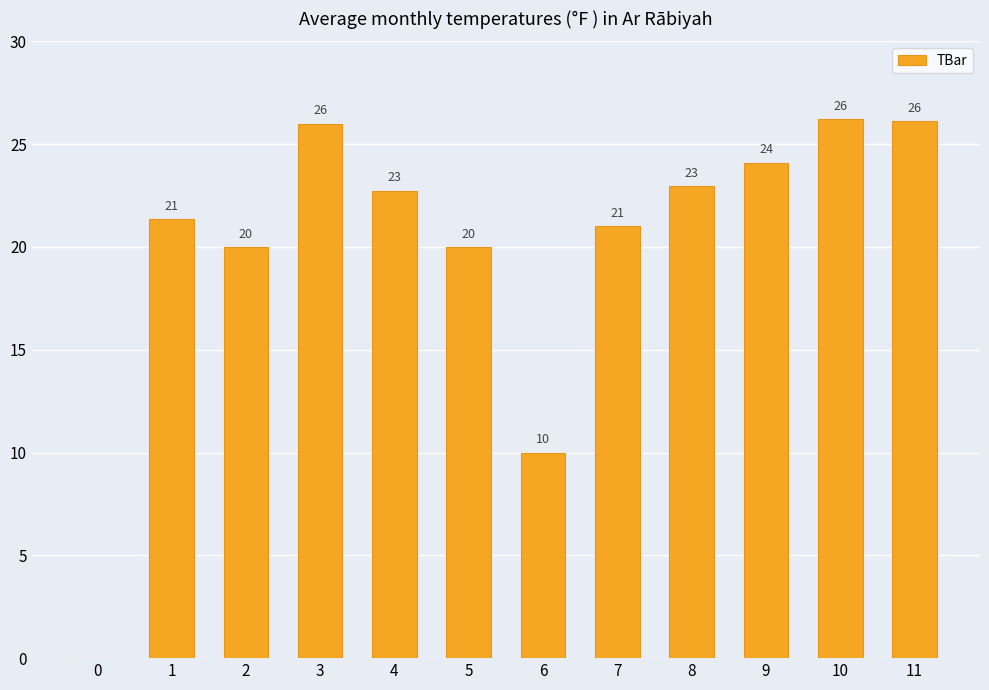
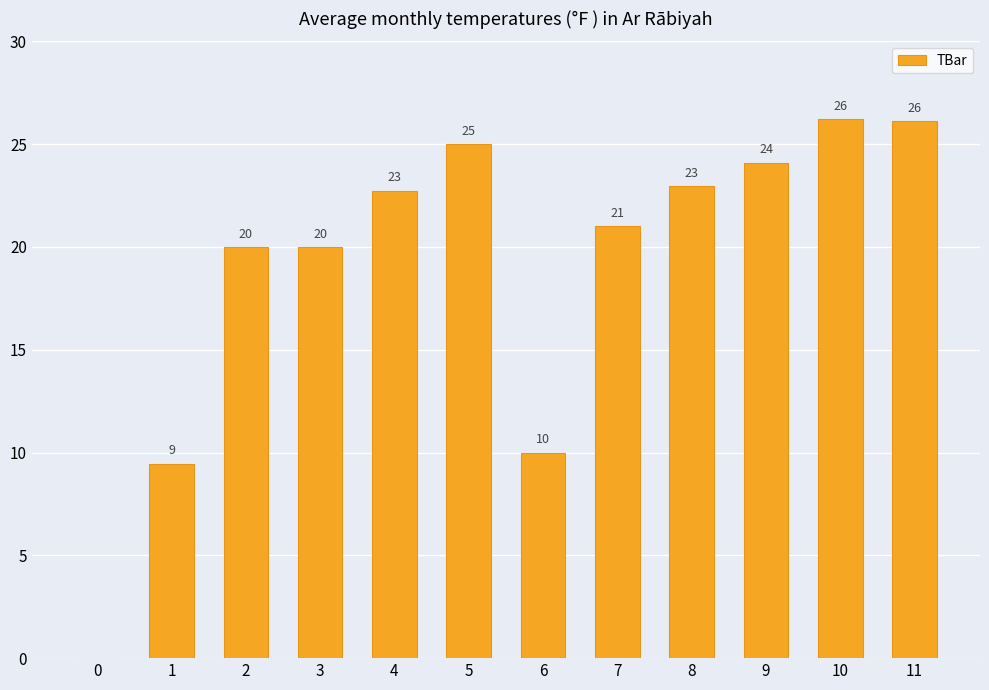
1: 21 -> 9
3: 26 -> 20
5: 20 -> 25
